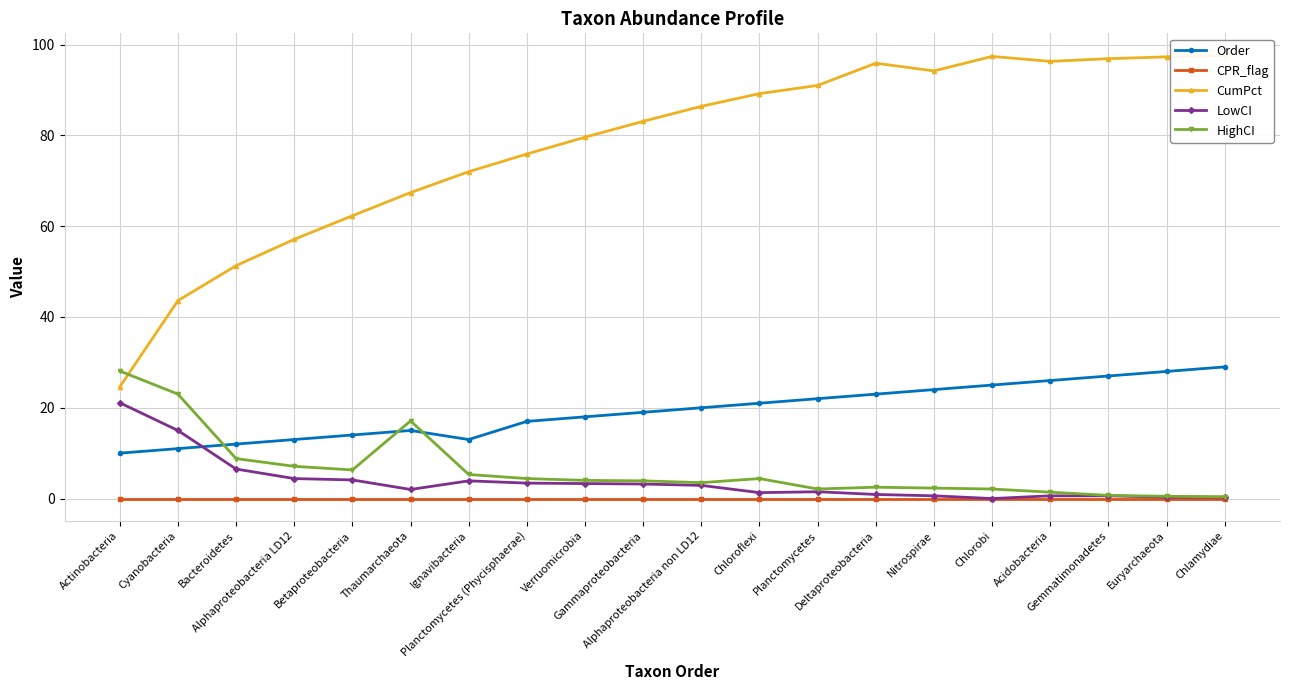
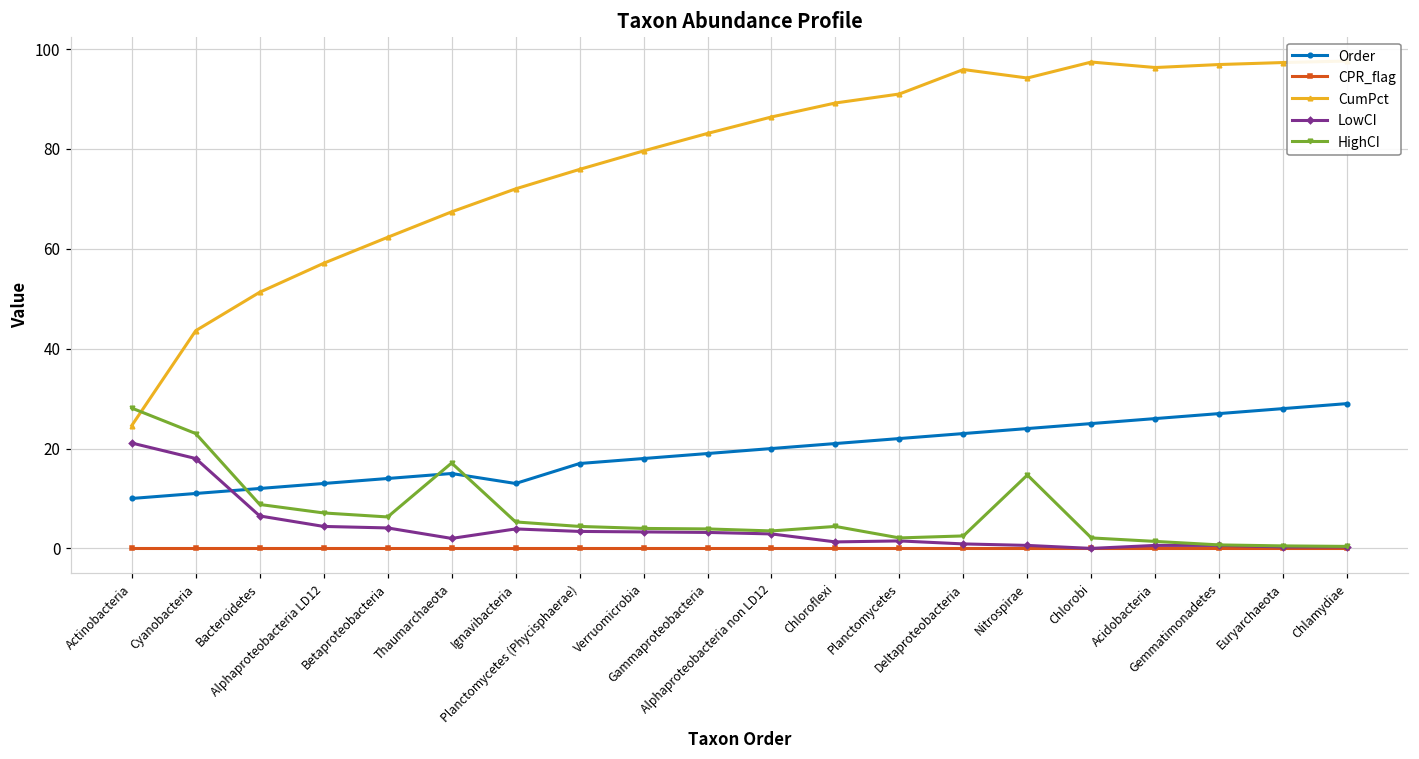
LowCI, Cyanobacteria: 15 -> 18
HighCI, Nitrospirae: 2 -> 15
